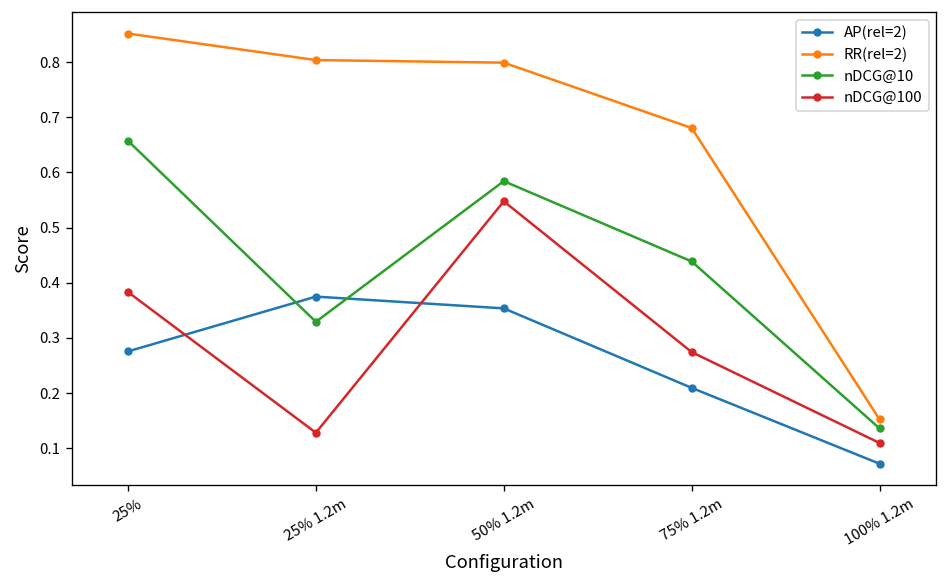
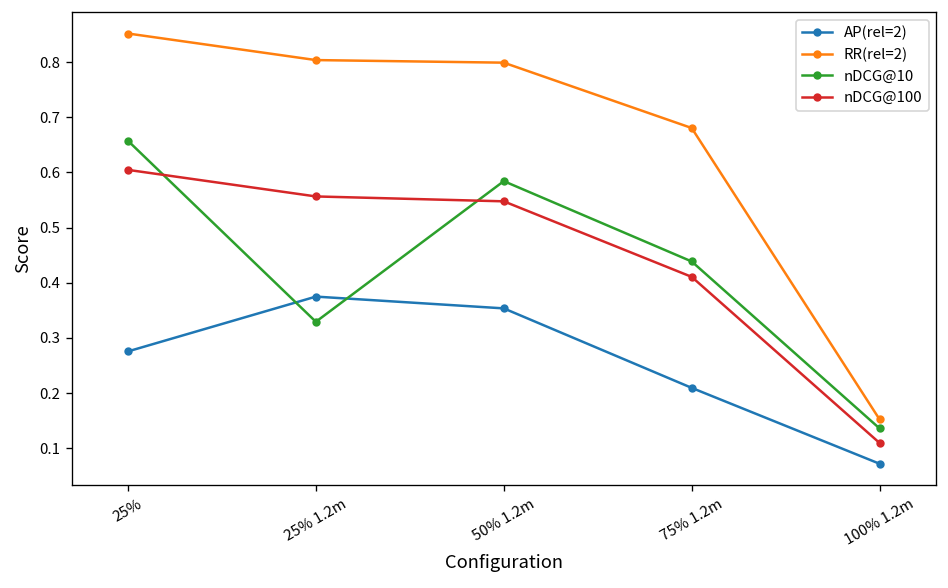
nDCG@100, 25%: 0.38 -> 0.60
nDCG@100, 25% 1.2m: 0.13 -> 0.56
nDCG@100, 75% 1.2m: 0.27 -> 0.41
